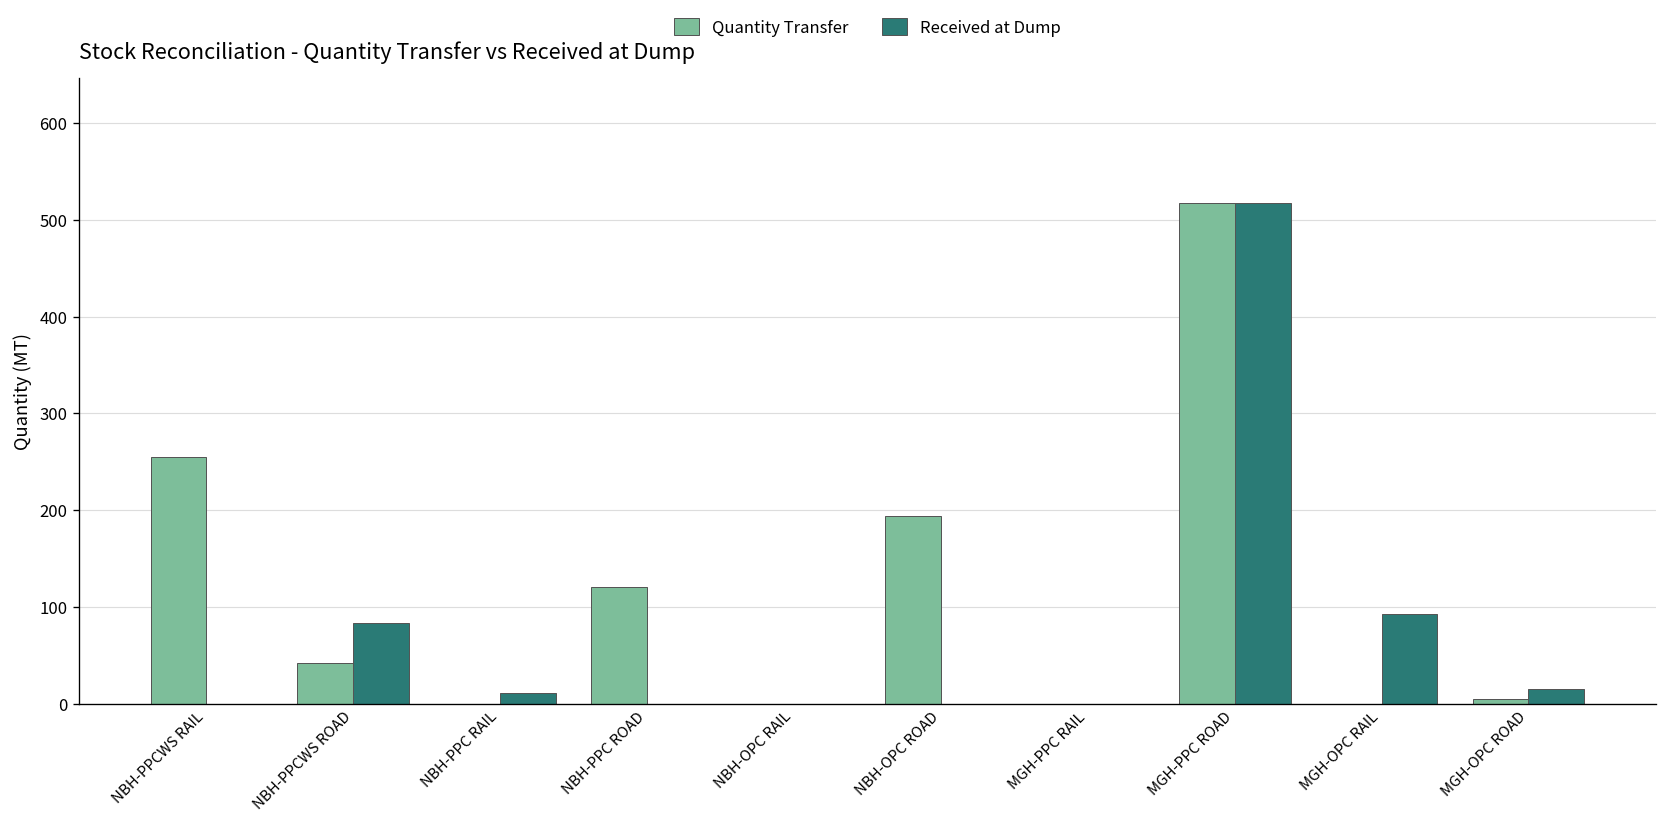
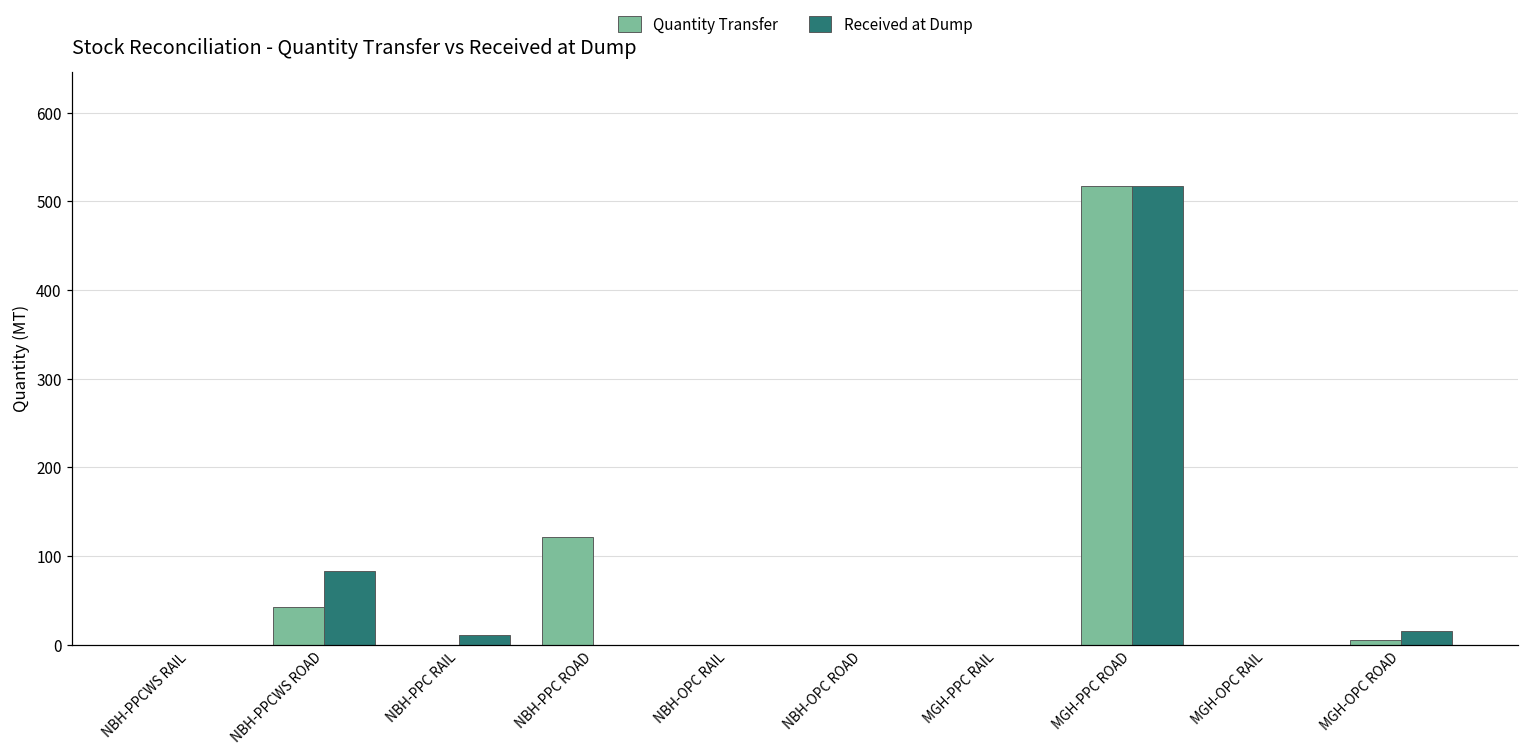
Quantity Transfer, NBH-PPCWS RAIL: 260 -> 0
Quantity Transfer, NBH-OPC ROAD: 190 -> 0
Received at Dump, MGH-OPC RAIL: 90 -> 0
